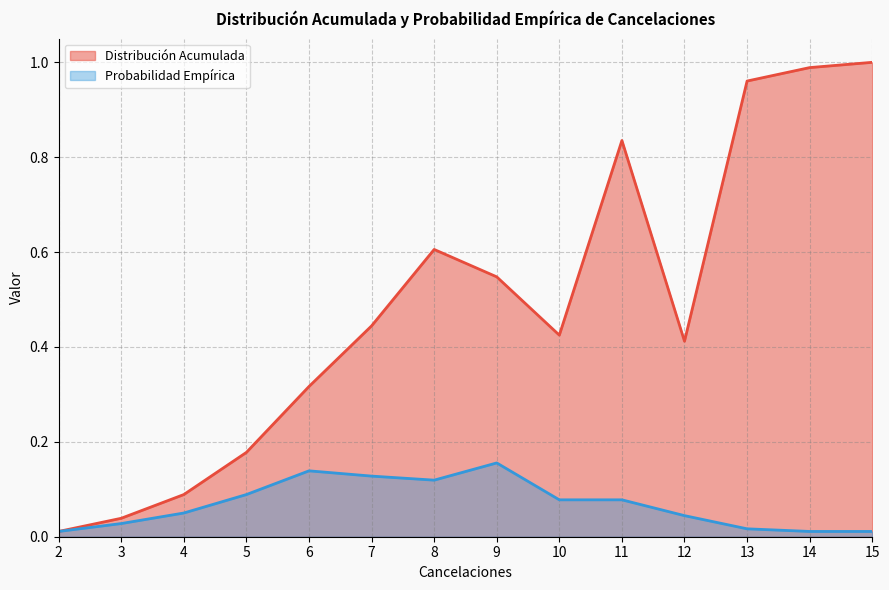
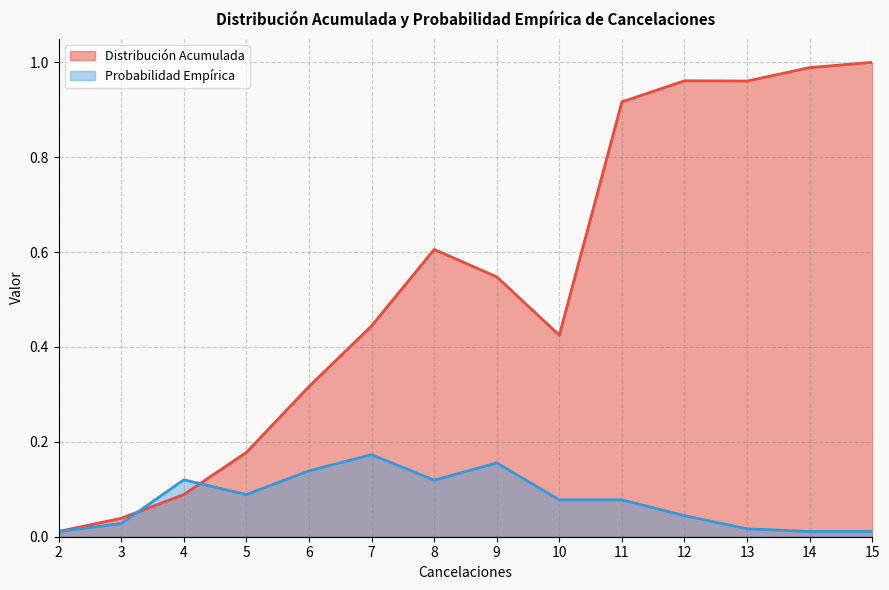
Probabilidad Empírica, 4: 0.05 -> 0.12
Probabilidad Empírica, 7: 0.13 -> 0.17
Distribución Acumulada, 11: 0.84 -> 0.92
Distribución Acumulada, 12: 0.41 -> 0.96
